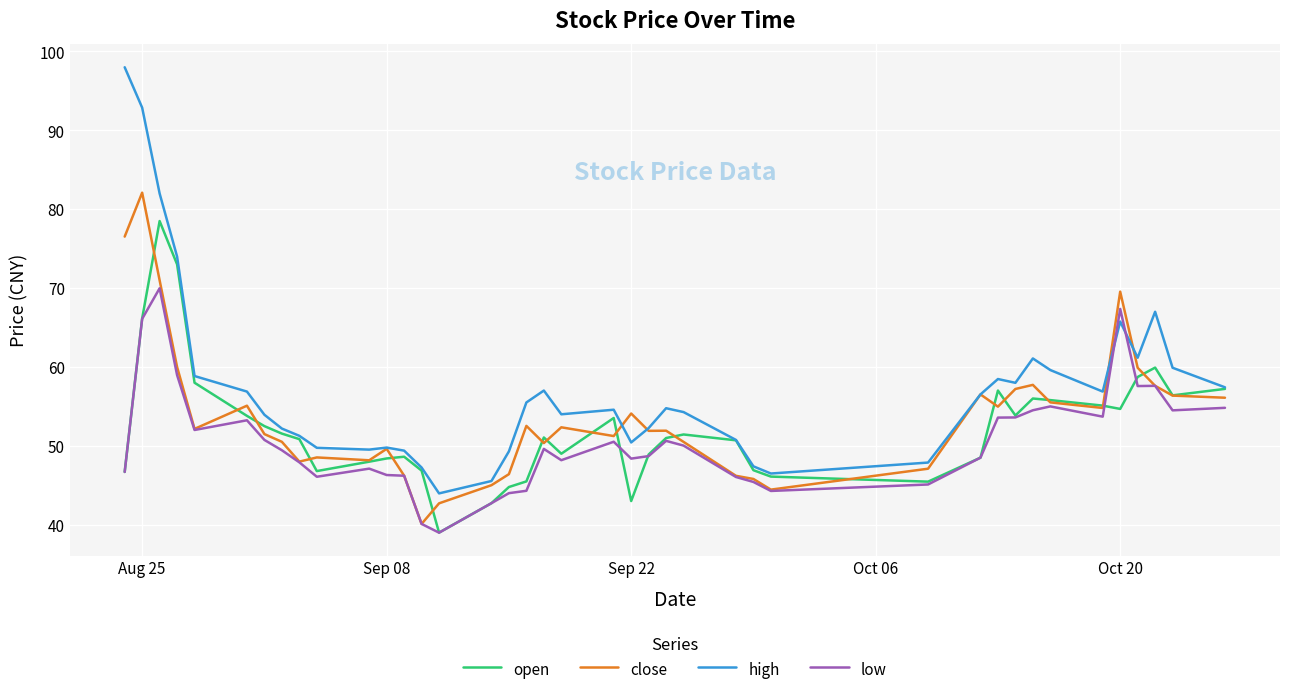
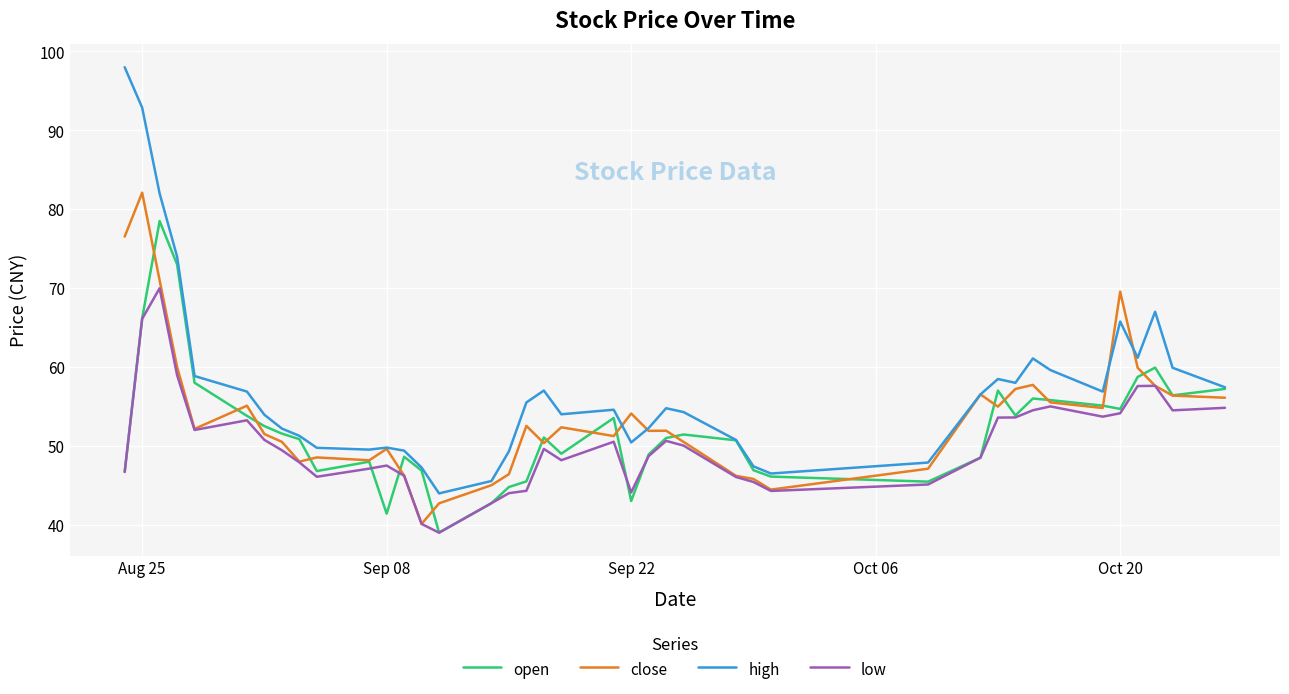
open, Sep 08: 48 -> 41
low, Sep 08: 46 -> 48
low, Sep 22: 48 -> 44
low, Oct 20: 67 -> 54
